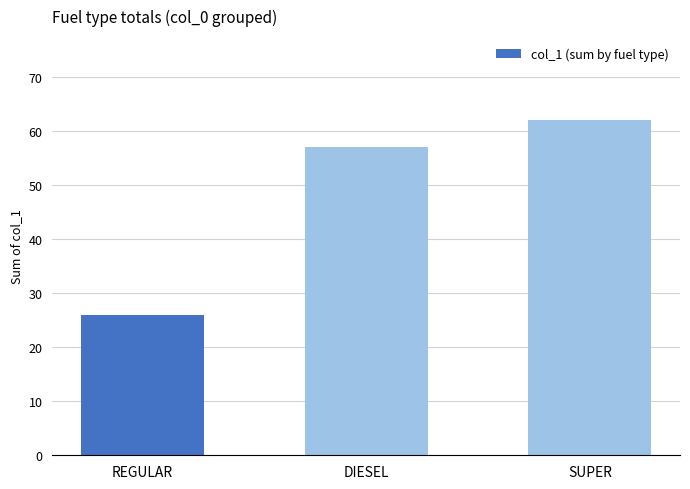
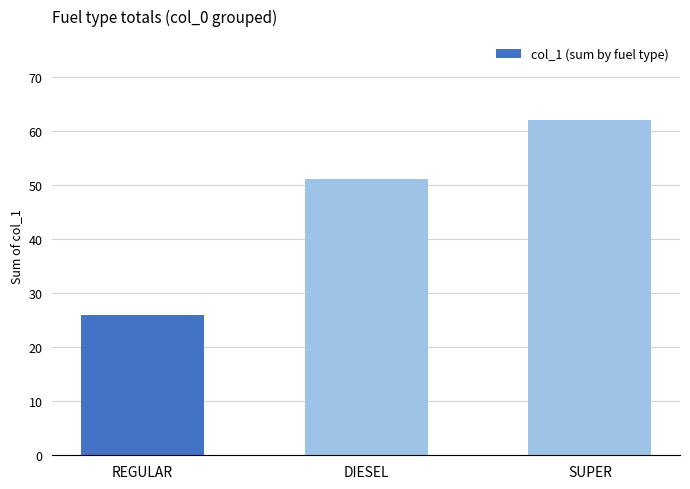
DIESEL: 57 -> 51
